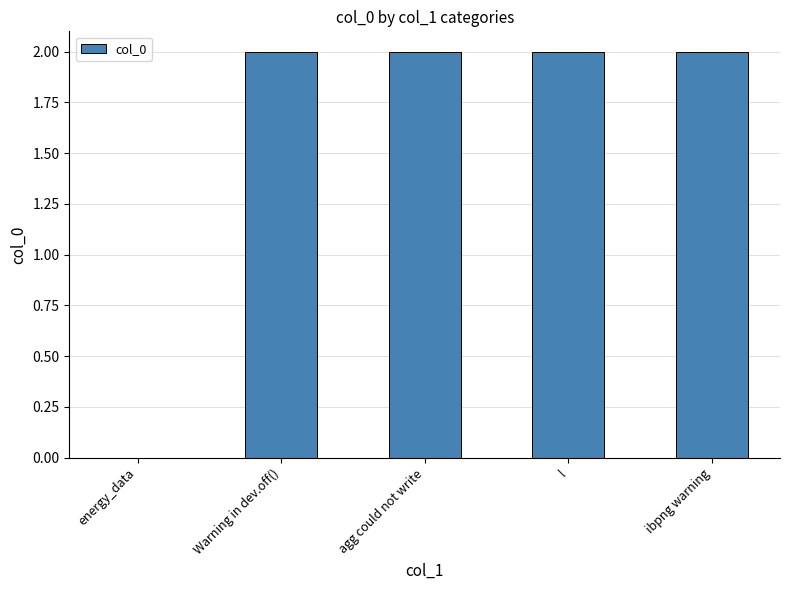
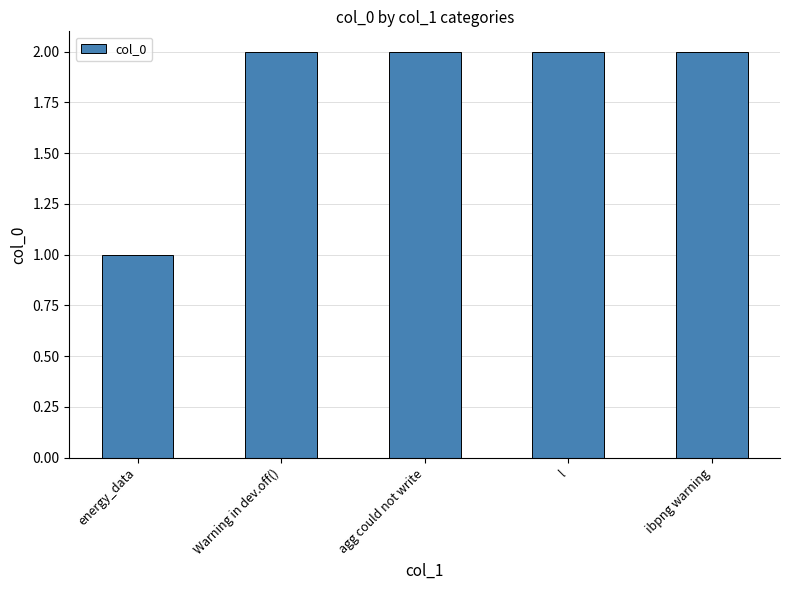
energy_data: 0 -> 1
